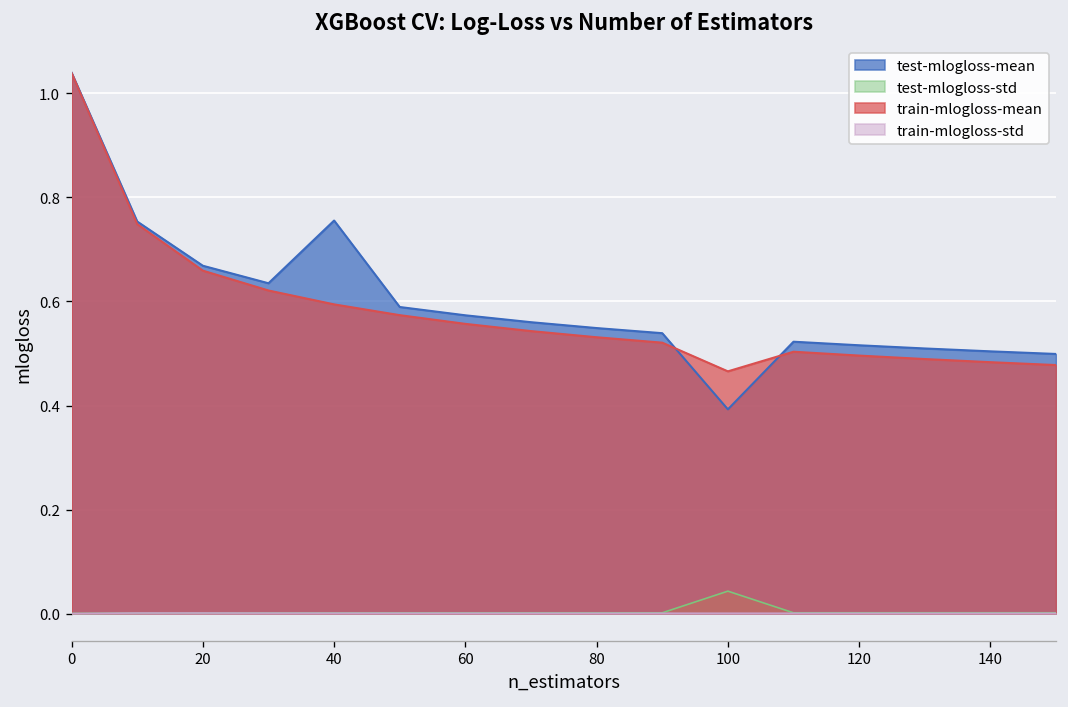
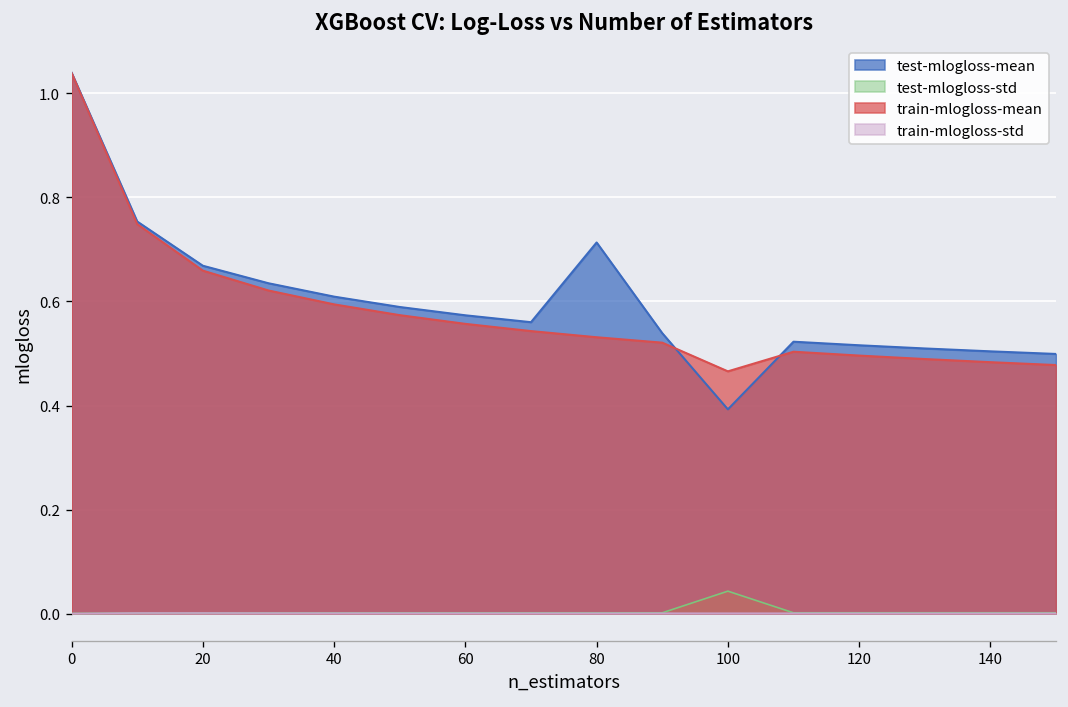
test-mlogloss-mean, 40: 0.76 -> 0.61
test-mlogloss-mean, 80: 0.55 -> 0.71
